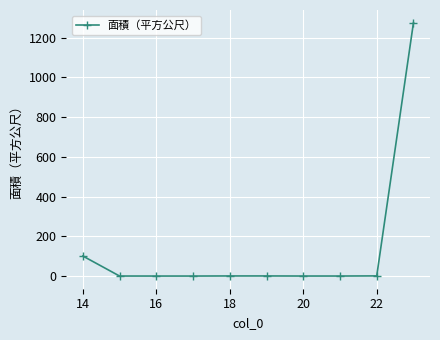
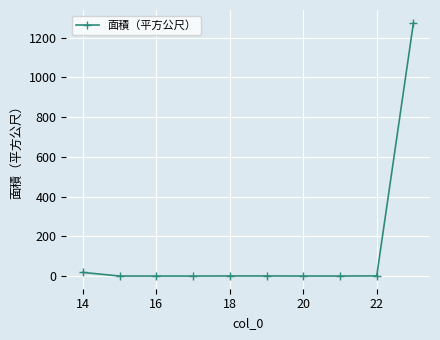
14: 100 -> 20
